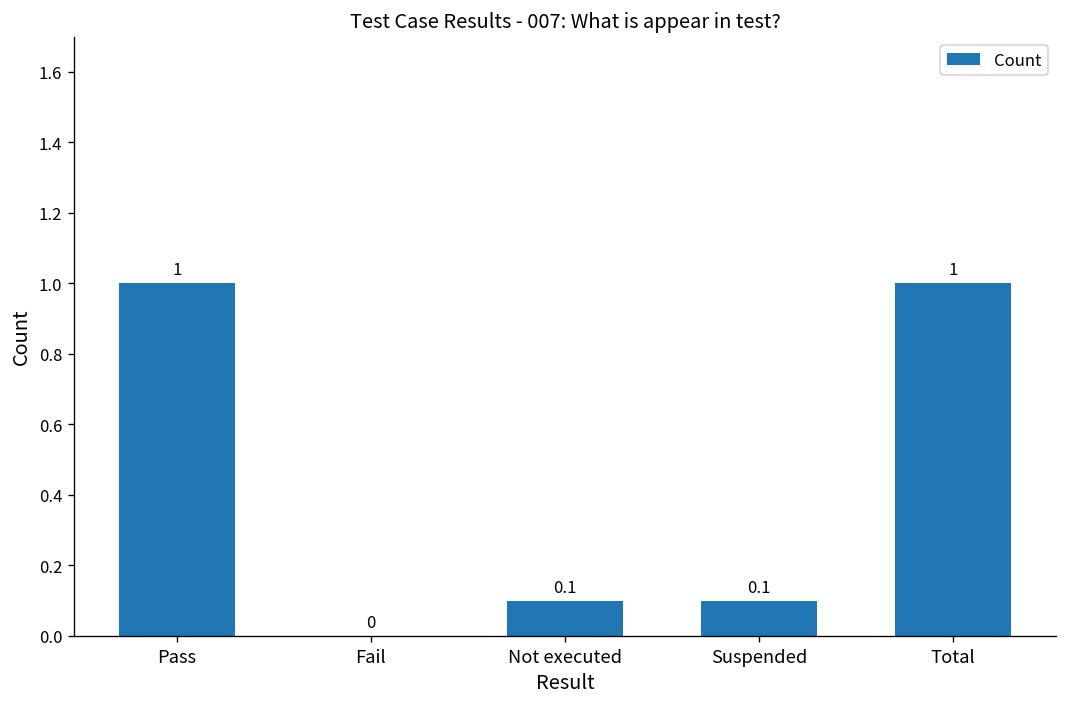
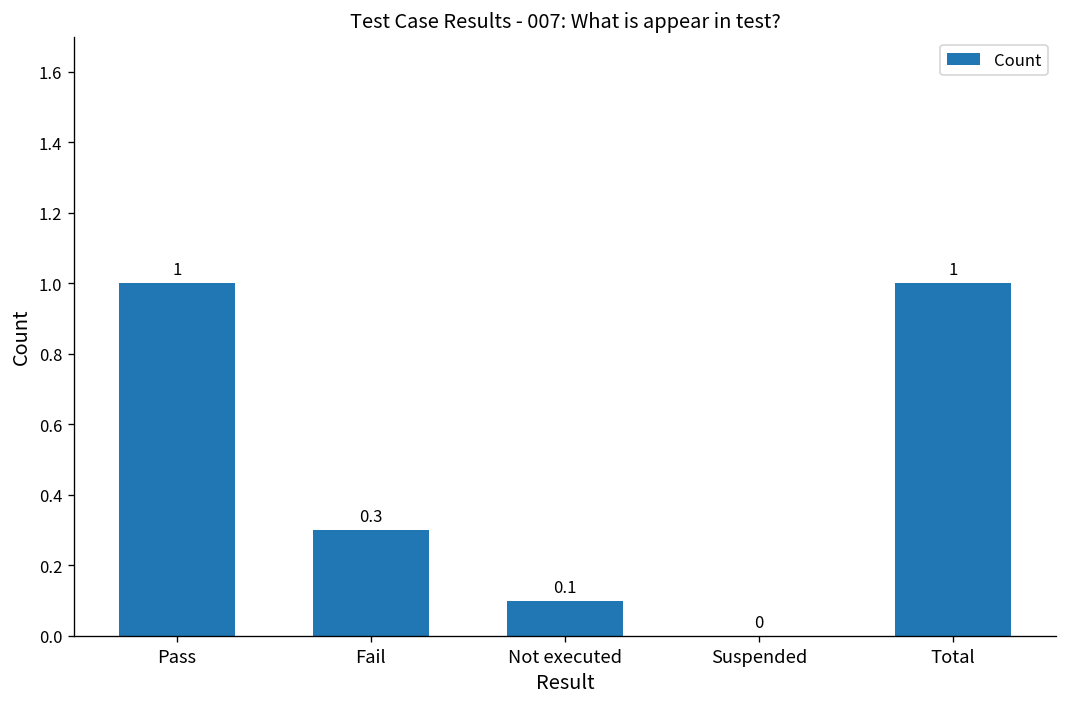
Fail: 0 -> 0.3
Suspended: 0.1 -> 0
